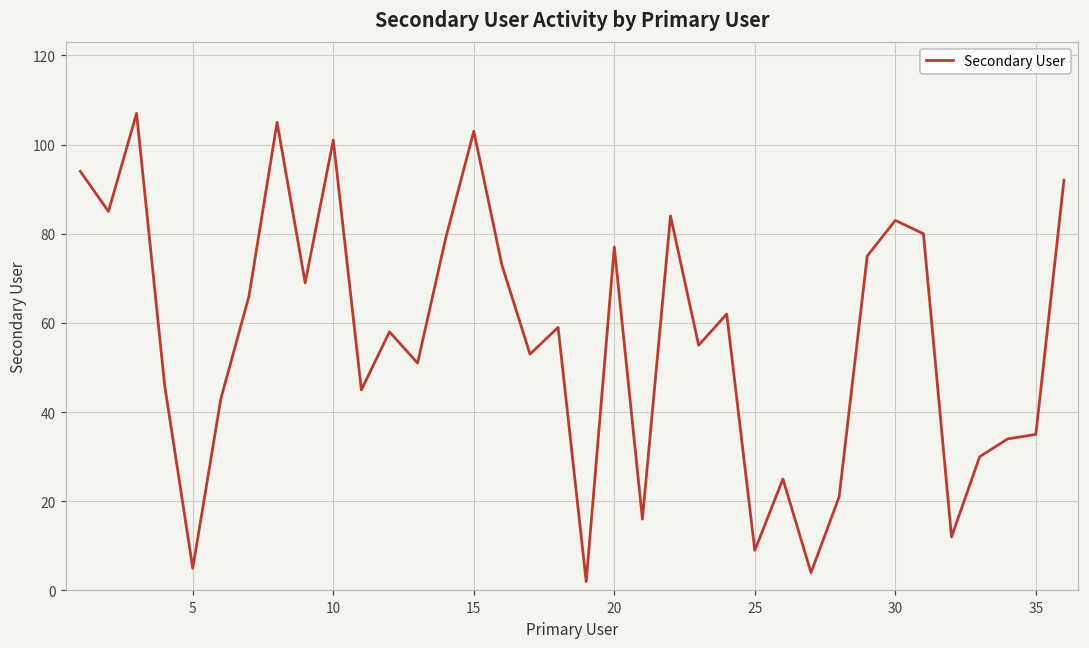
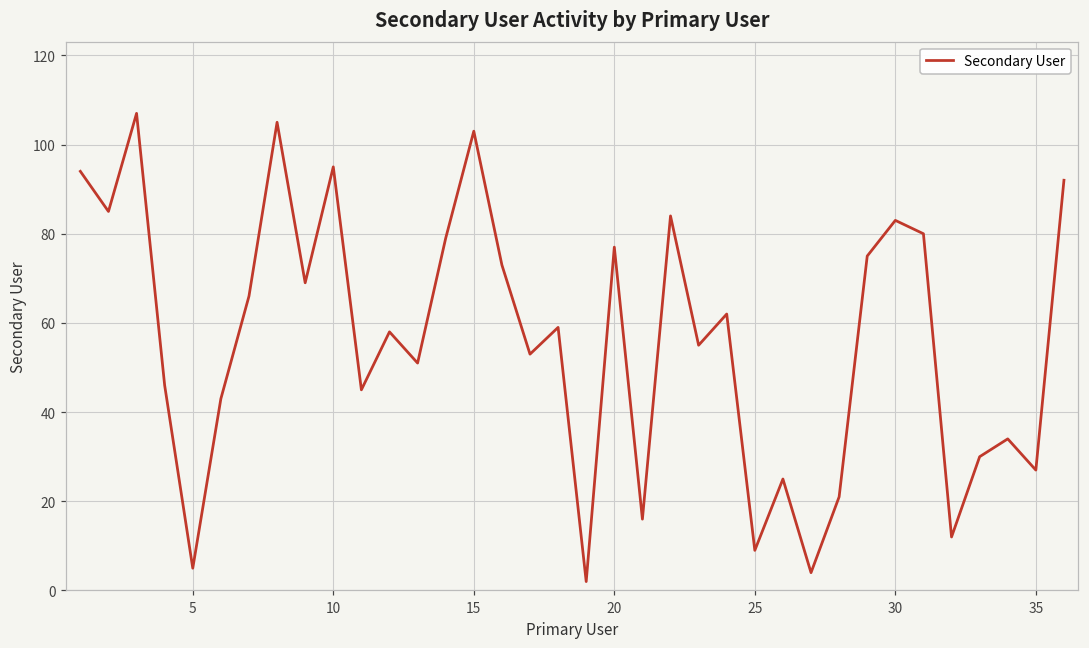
10: 101 -> 95
35: 35 -> 27
